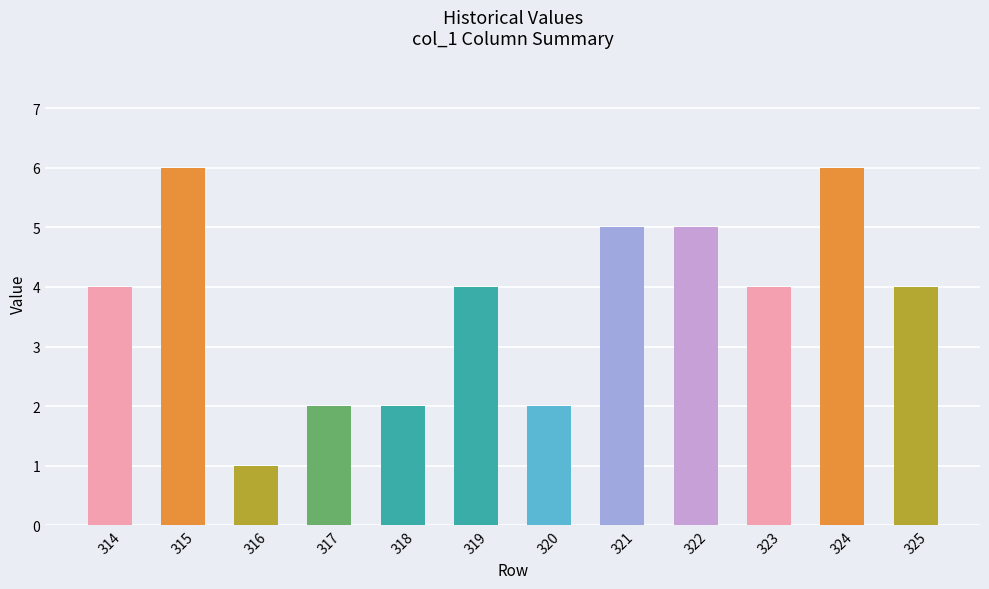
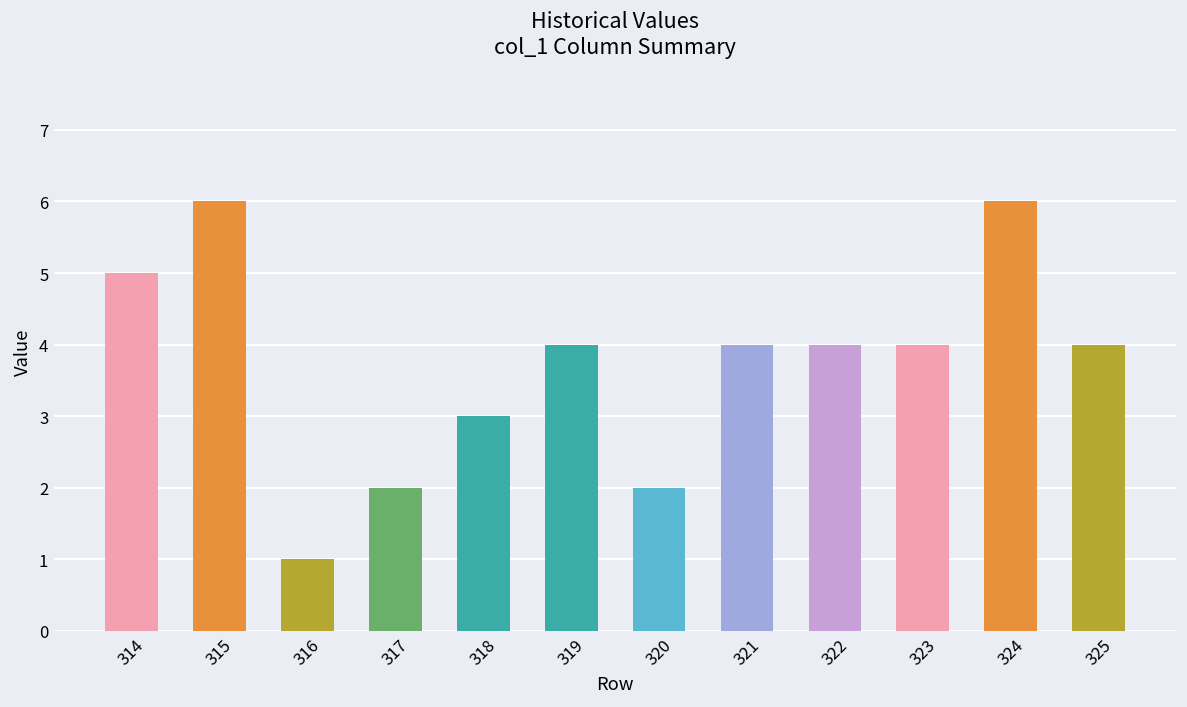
314: 4 -> 5
318: 2 -> 3
321: 5 -> 4
322: 5 -> 4
